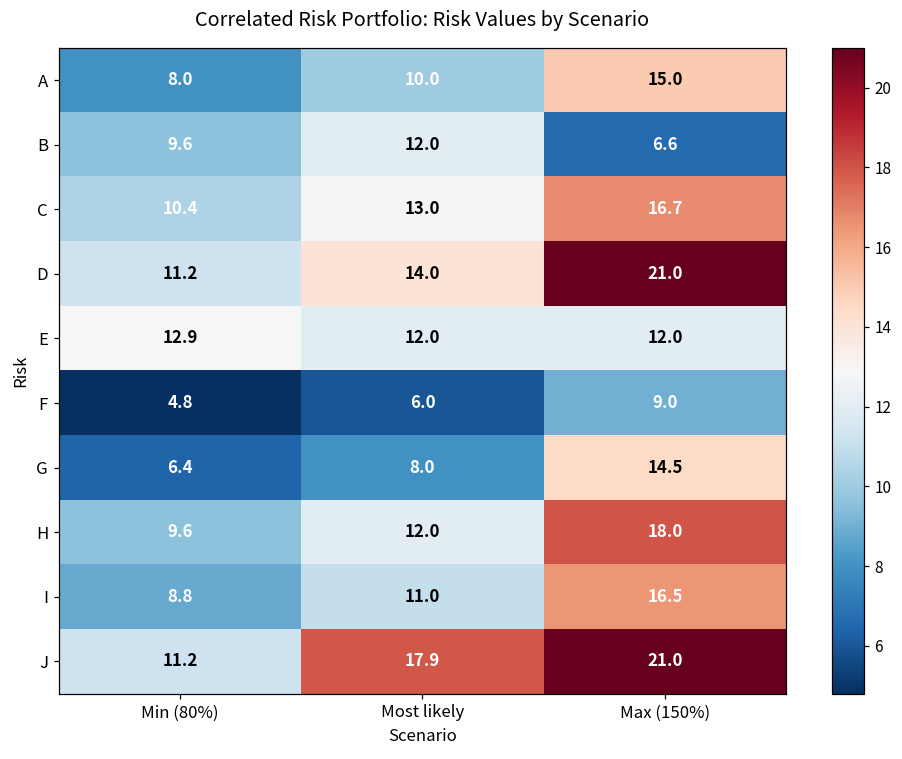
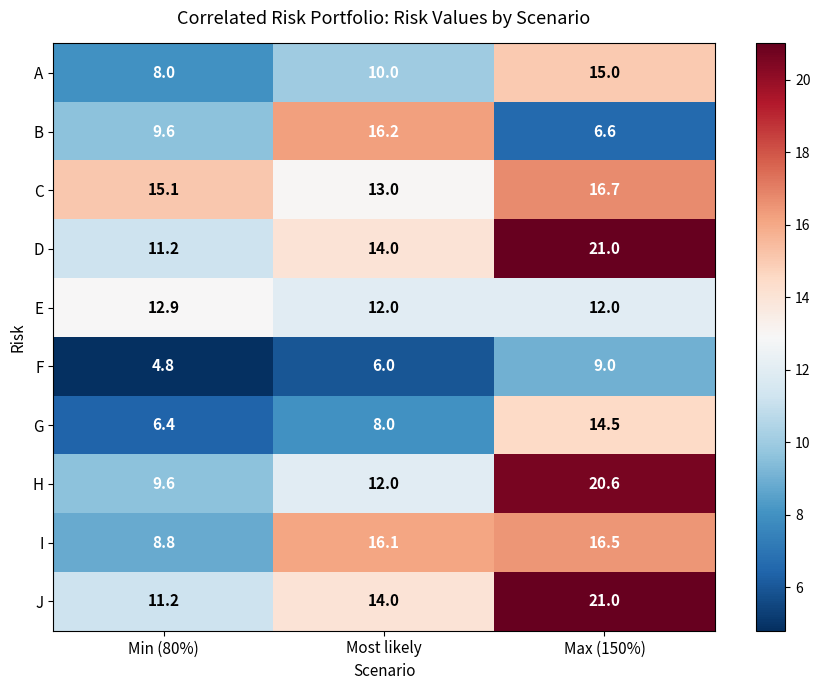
B, Most likely: 12.0 -> 16.2
C, Min (80%): 10.4 -> 15.1
H, Max (150%): 18.0 -> 20.6
I, Most likely: 11.0 -> 16.1
J, Most likely: 17.9 -> 14.0
